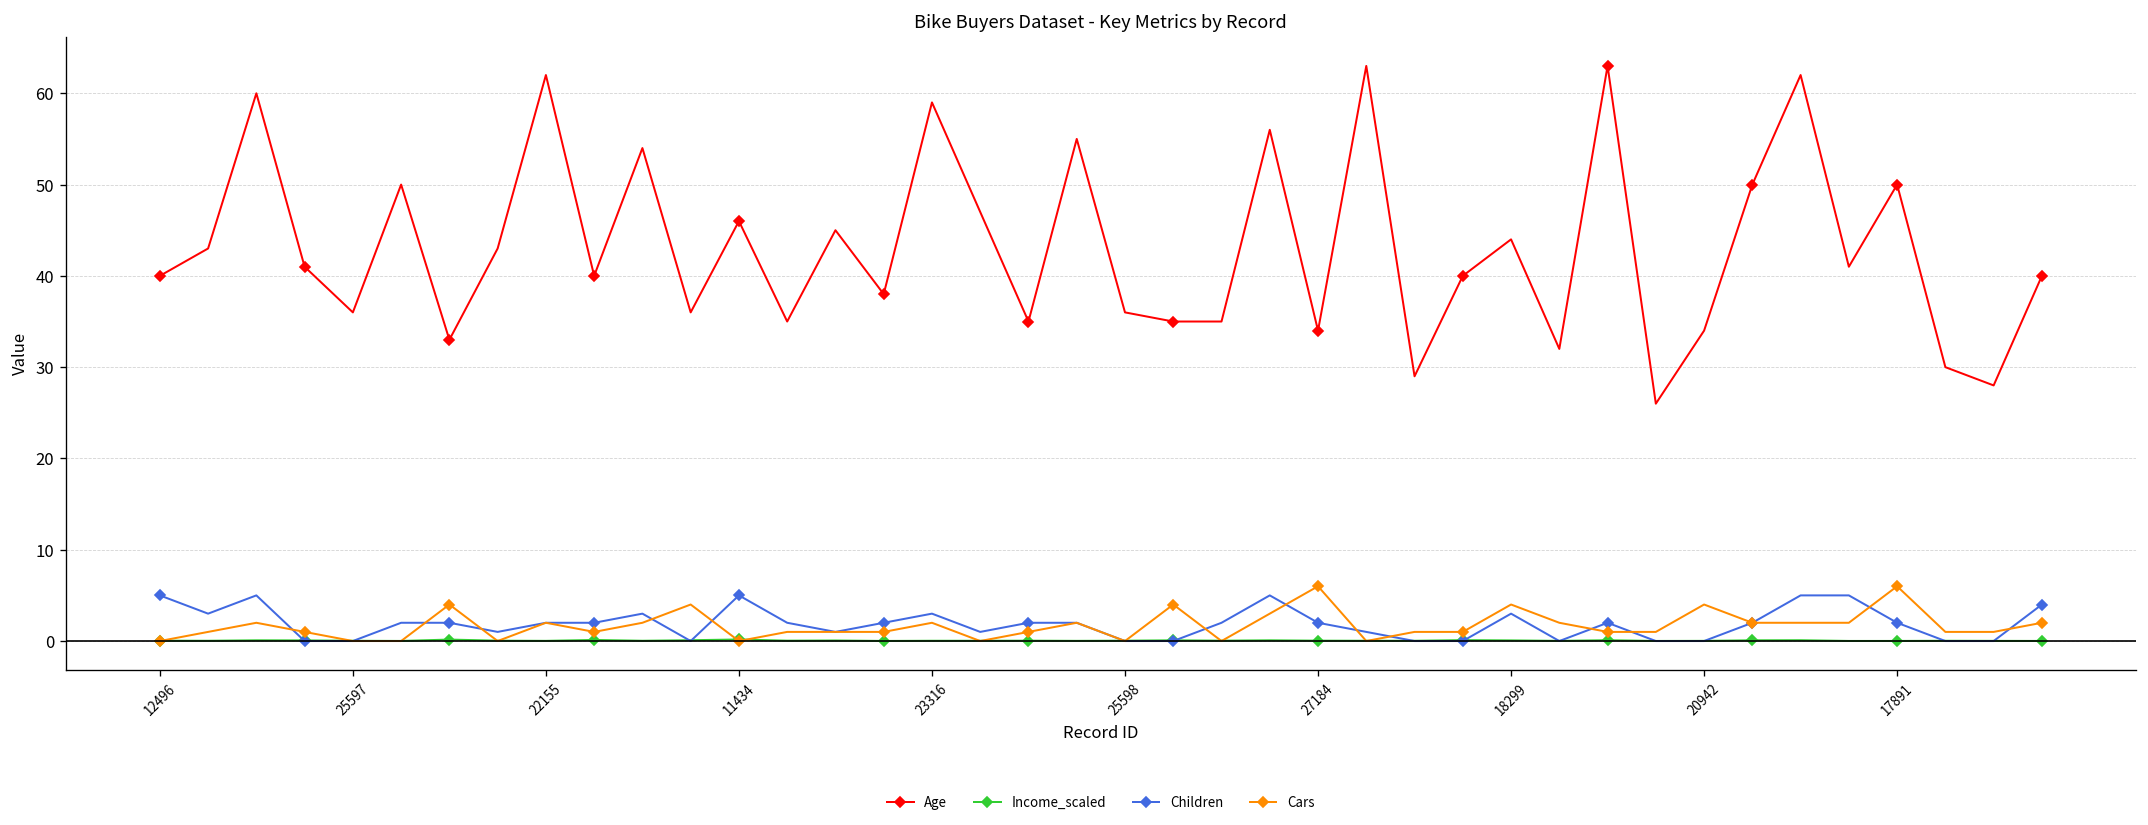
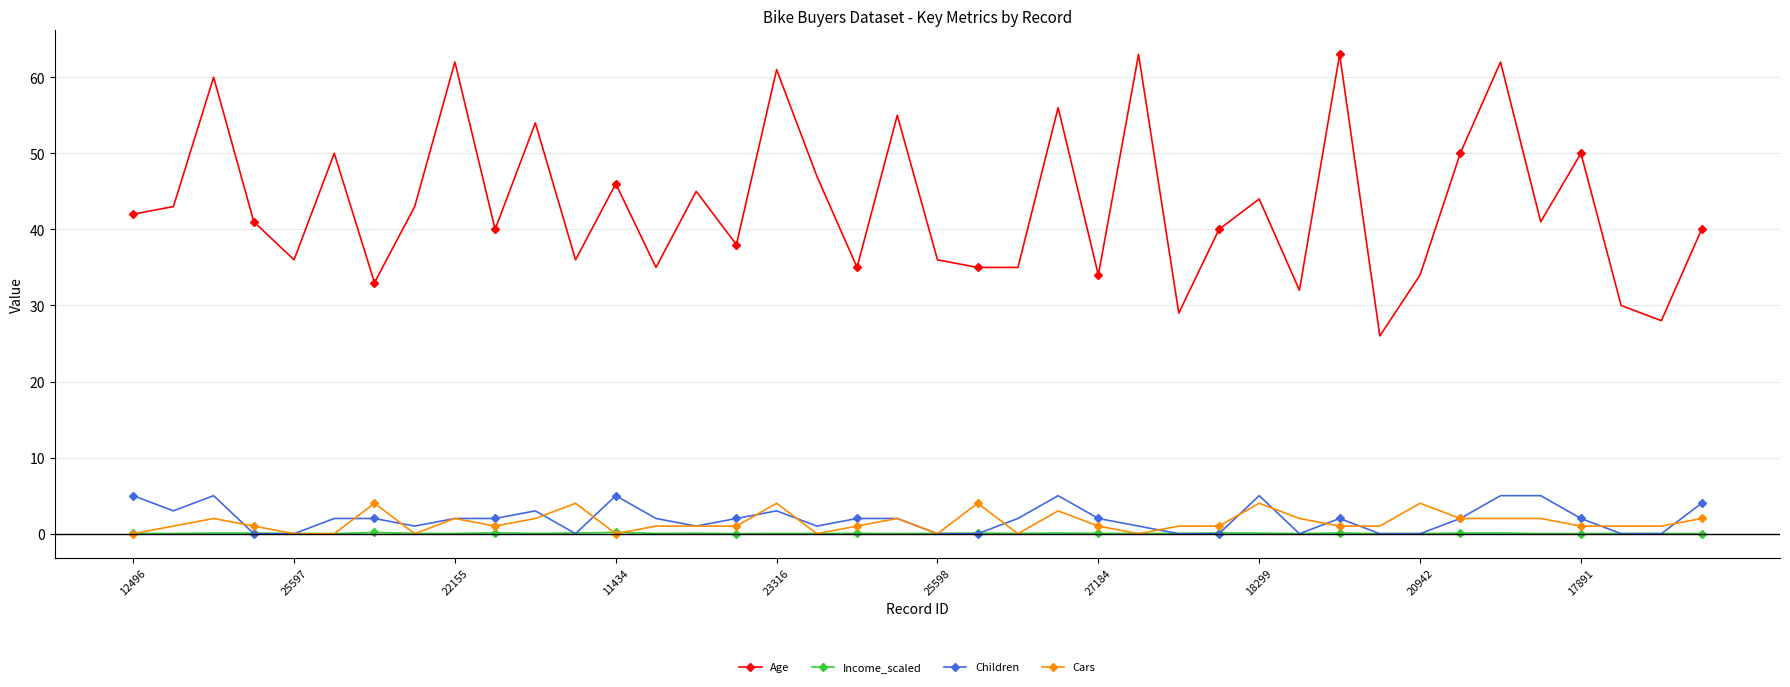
Age, 12496: 40 -> 42
Age, 23316: 59 -> 61
Cars, 23316: 2 -> 4
Cars, 27184: 6 -> 1
Children, 18299: 3 -> 5
Cars, 17891: 6 -> 1
